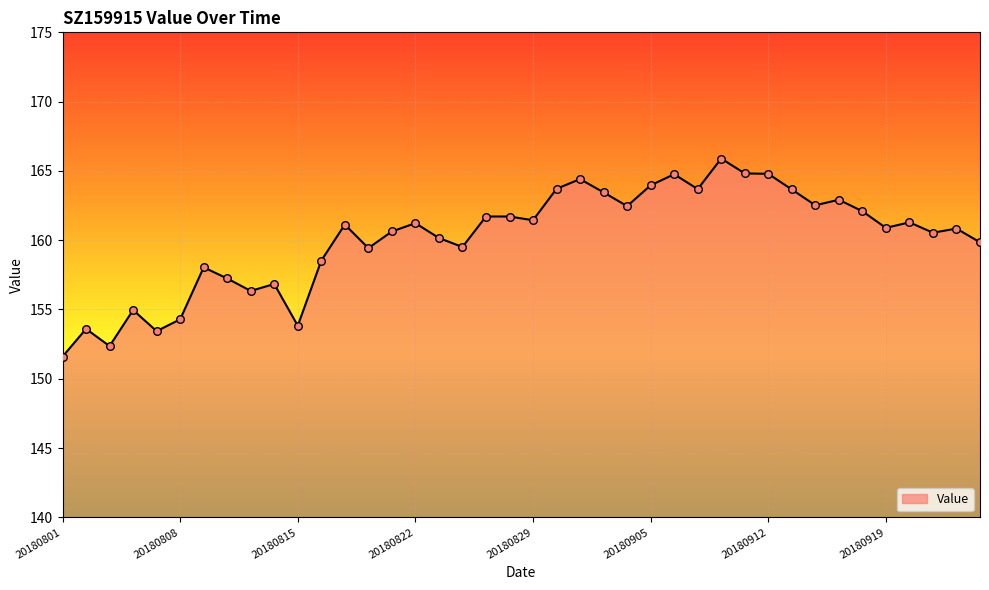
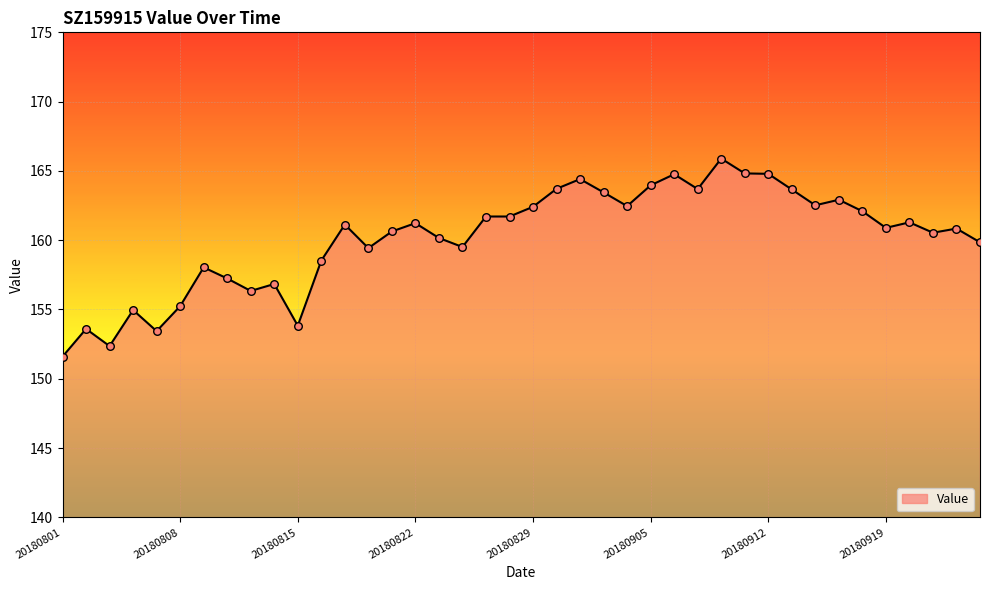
20180808: 154.3 -> 155.2
20180829: 161.4 -> 162.4
